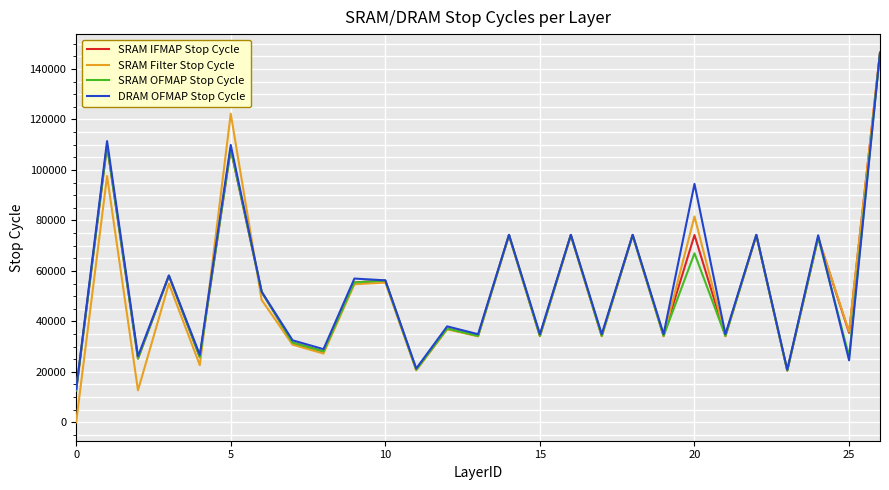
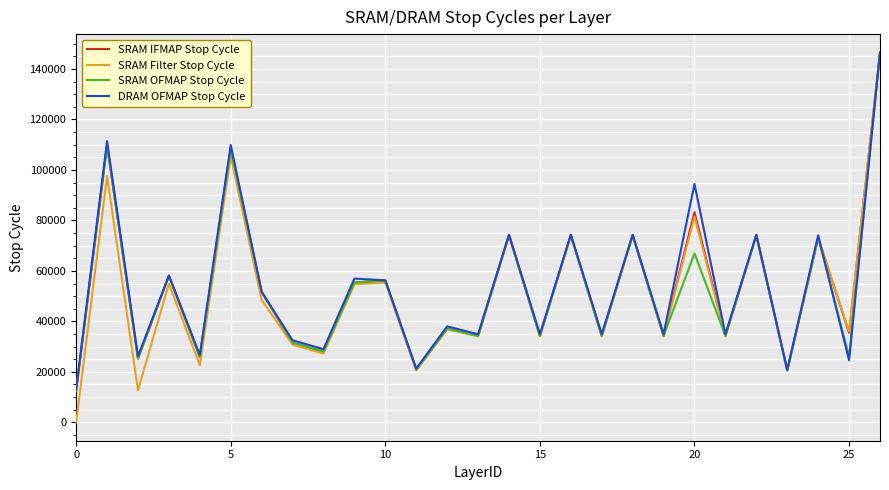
SRAM Filter Stop Cycle, 5: 122000 -> 105000
SRAM IFMAP Stop Cycle, 20: 74000 -> 83000
